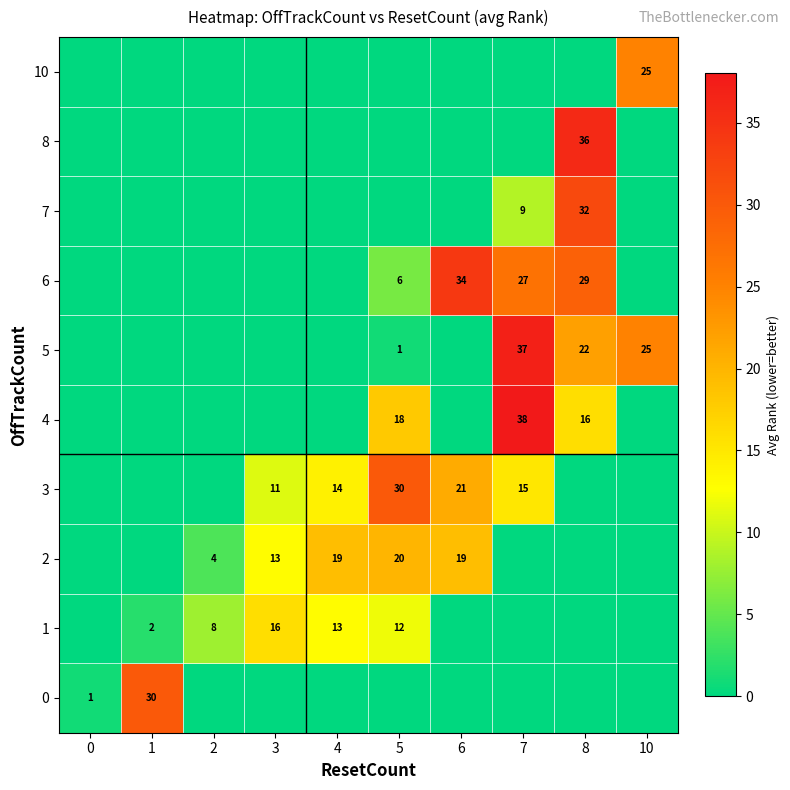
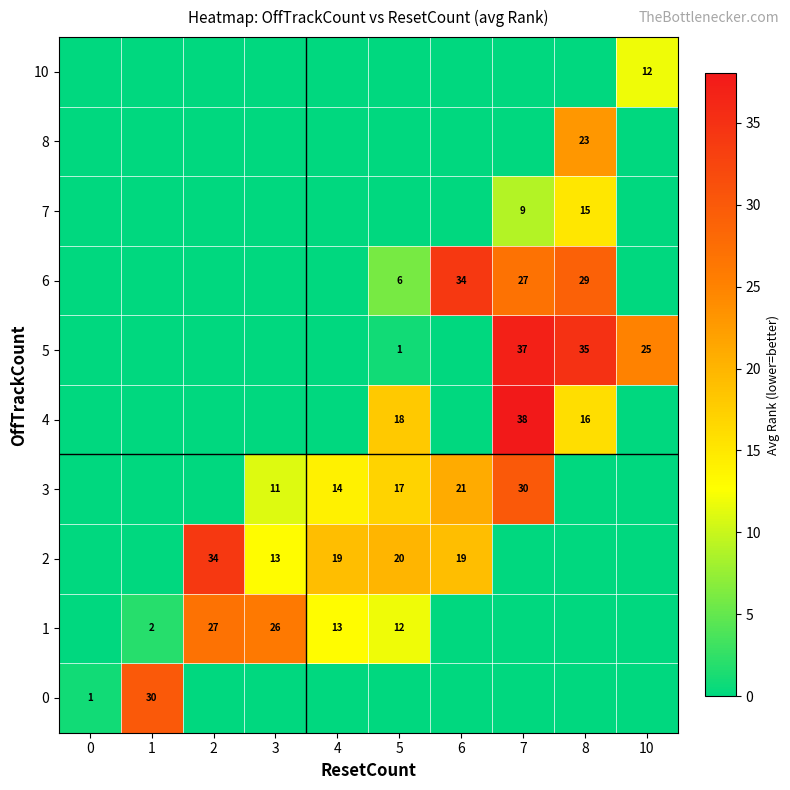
10, 10: 25 -> 12
8, 8: 36 -> 23
7, 8: 32 -> 15
5, 8: 22 -> 35
3, 5: 30 -> 17
3, 7: 15 -> 30
2, 2: 4 -> 34
1, 2: 8 -> 27
1, 3: 16 -> 26
